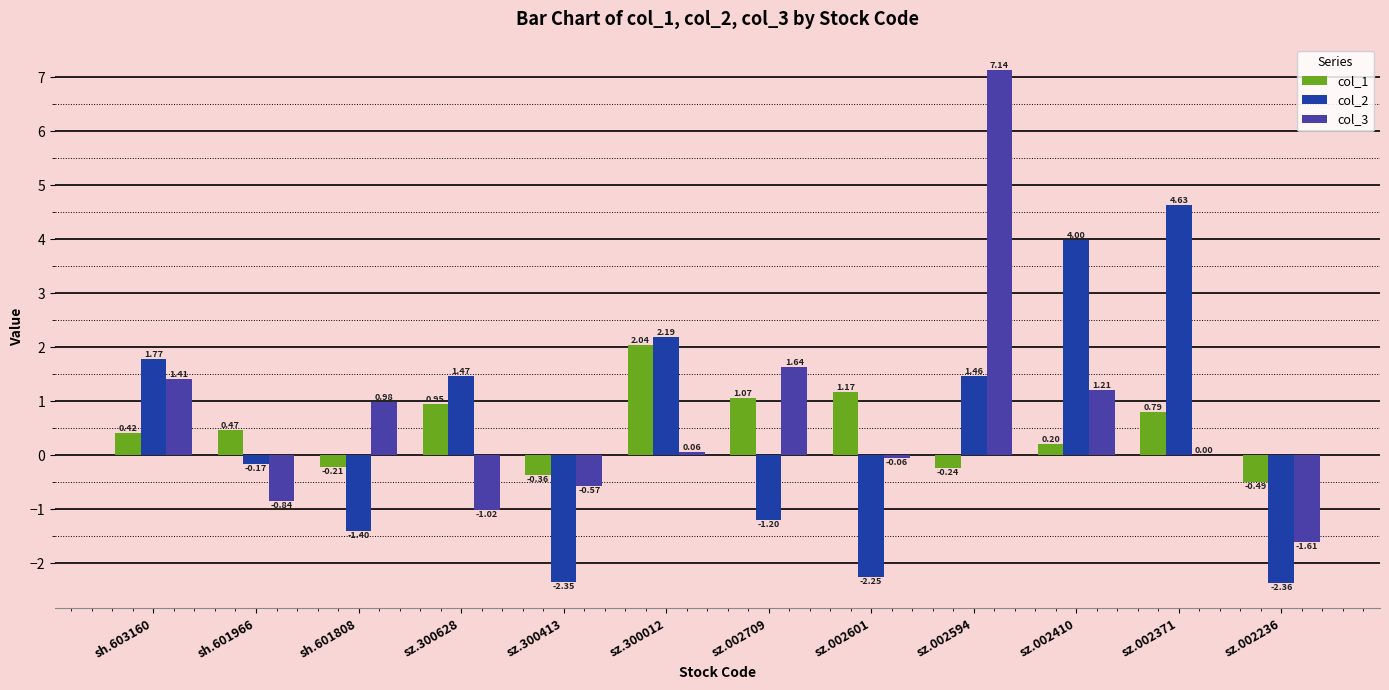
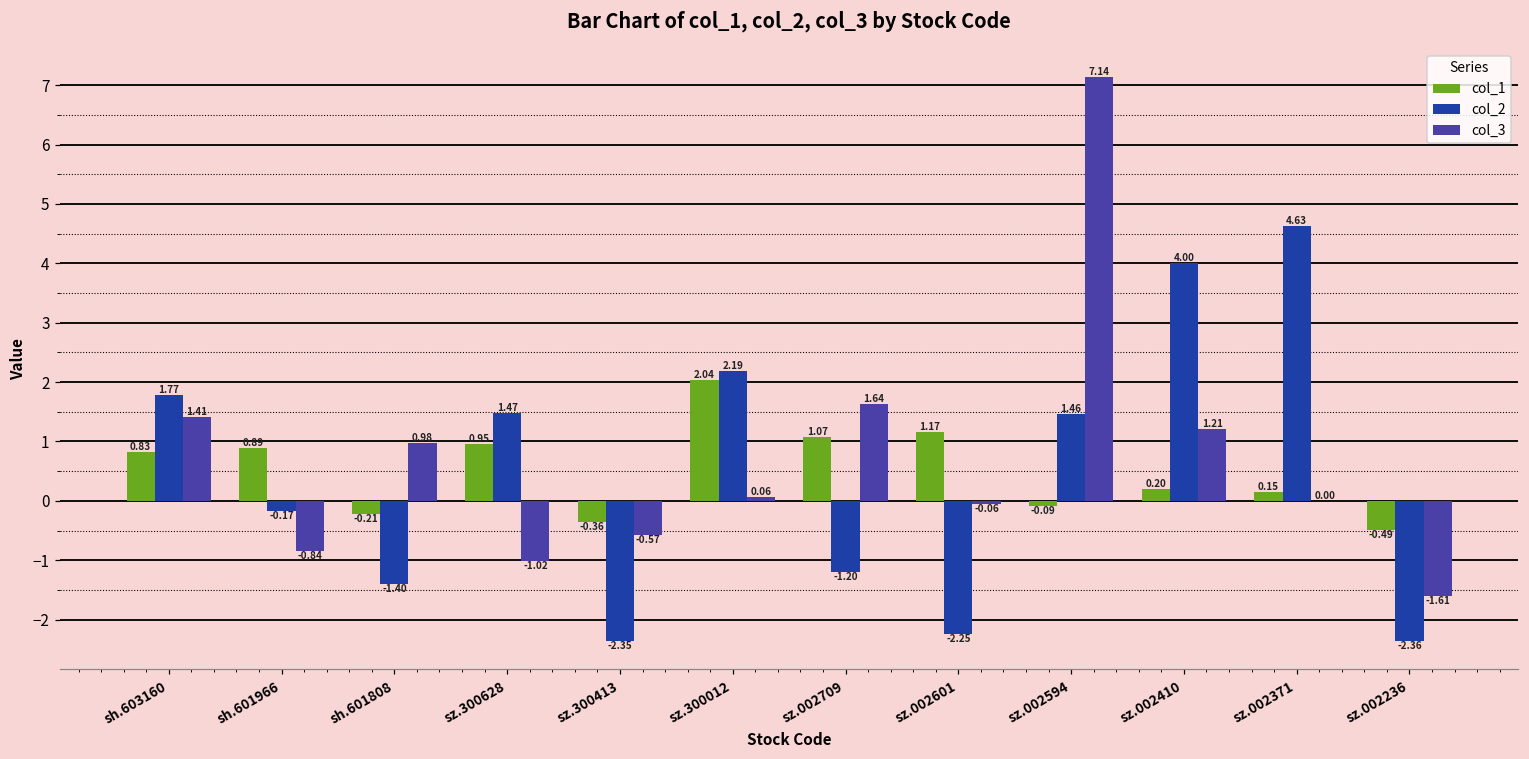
col_1, sh.603160: 0.42 -> 0.83
col_1, sh.601966: 0.47 -> 0.89
col_1, sz.002594: -0.24 -> -0.09
col_1, sz.002371: 0.79 -> 0.15
